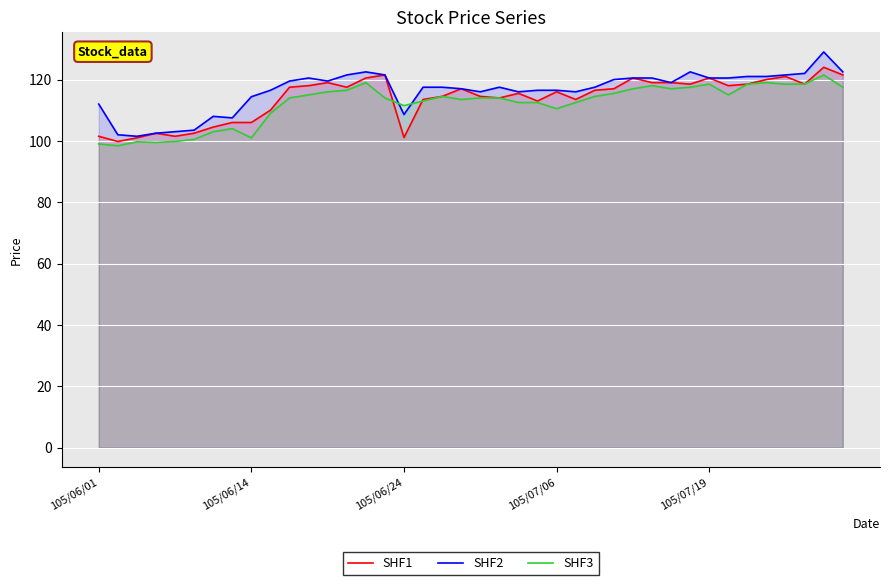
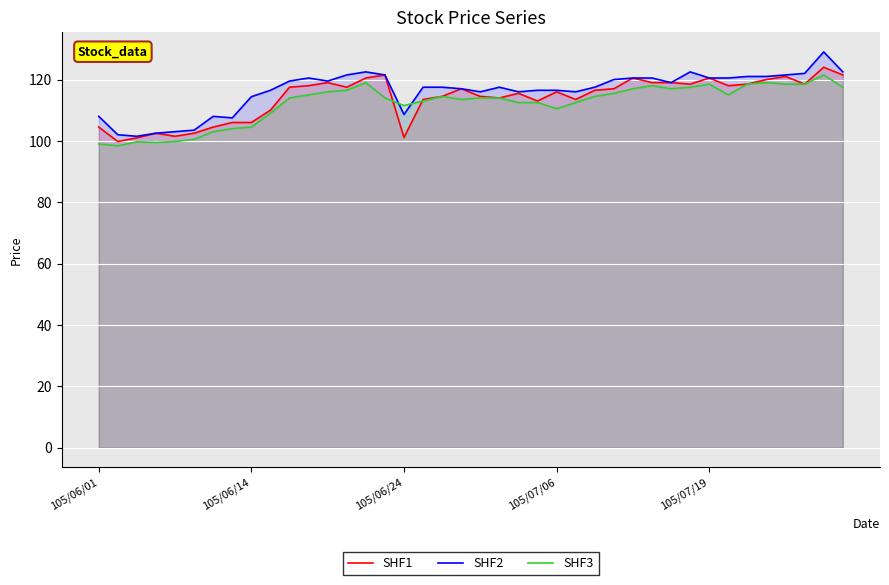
SHF1, 105/06/01: 102 -> 105
SHF2, 105/06/01: 112 -> 108
SHF3, 105/06/14: 101 -> 105
